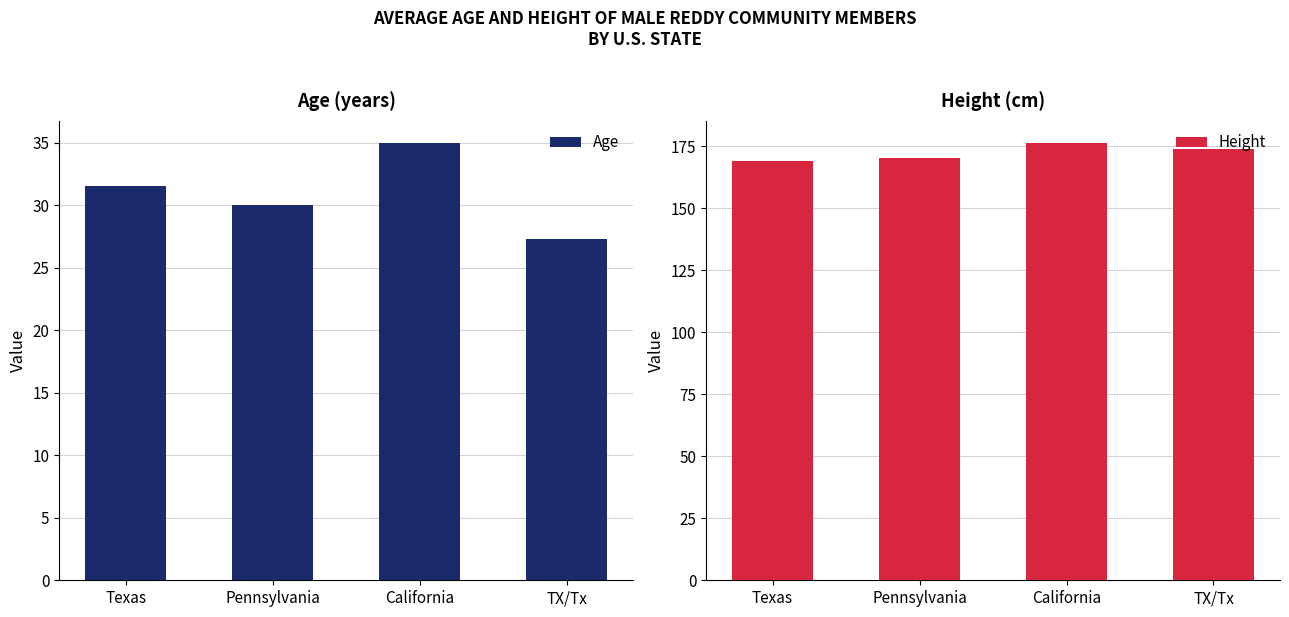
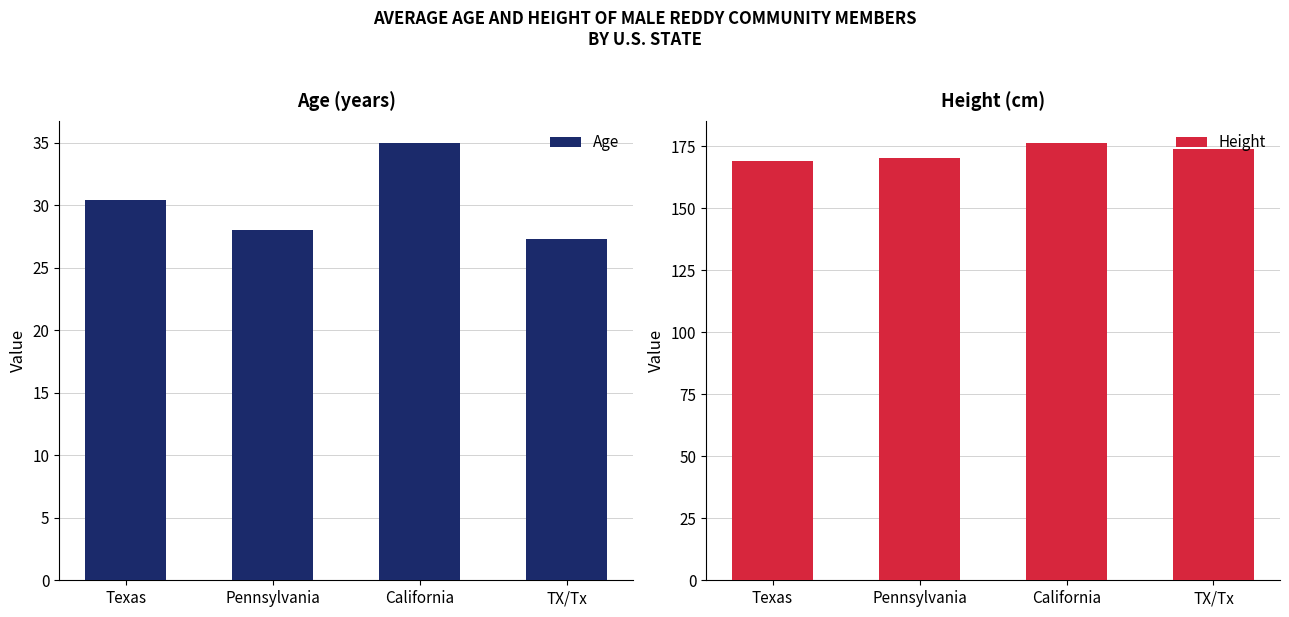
Age (years), Texas: 31.5 -> 30.4
Age (years), Pennsylvania: 30 -> 28
